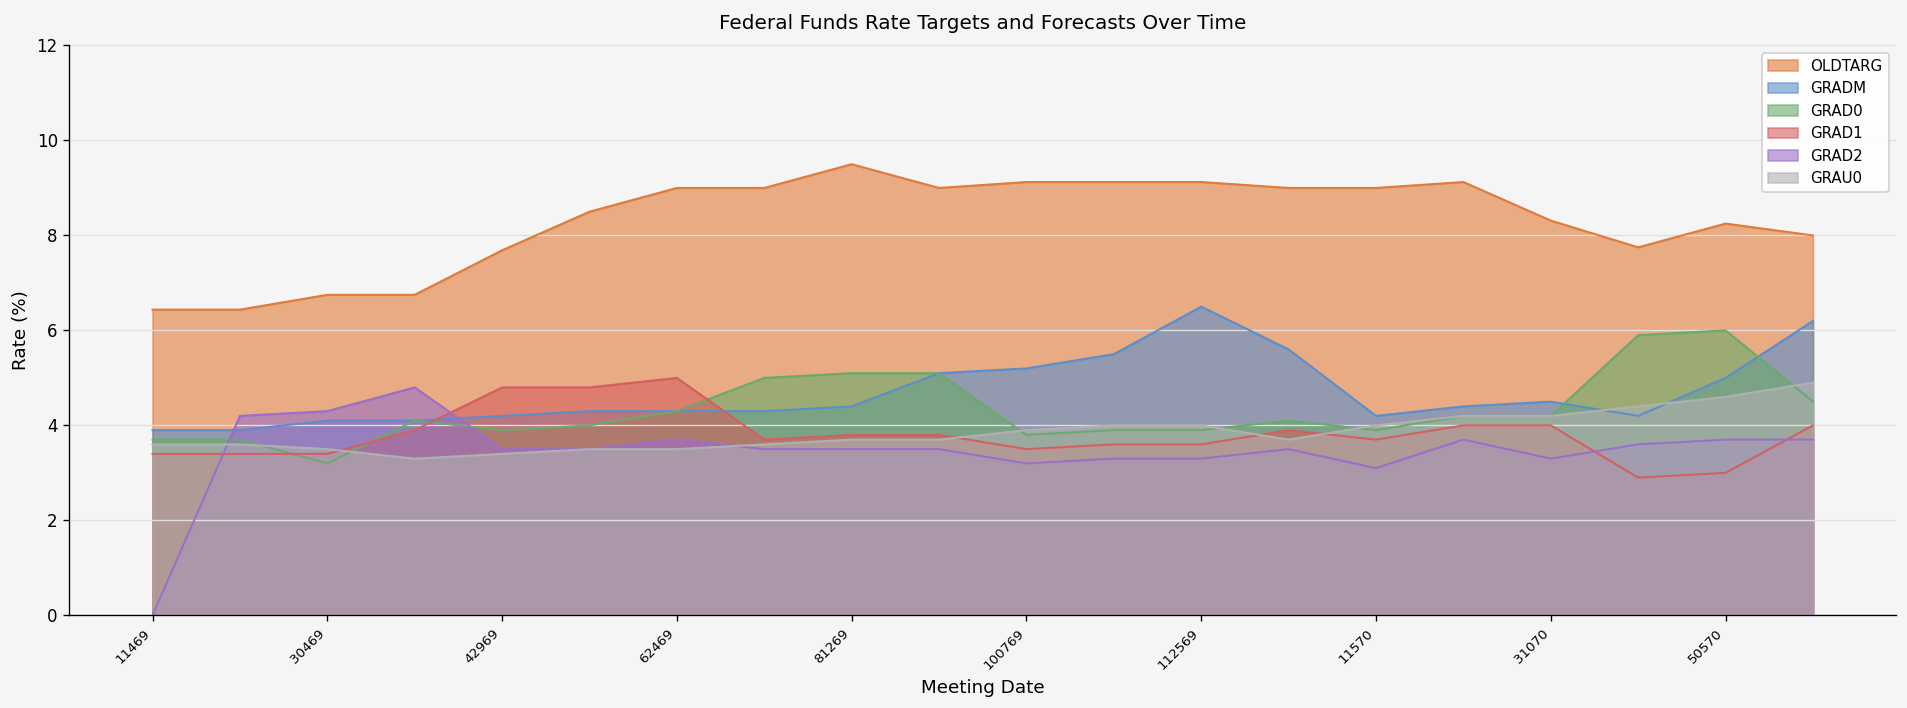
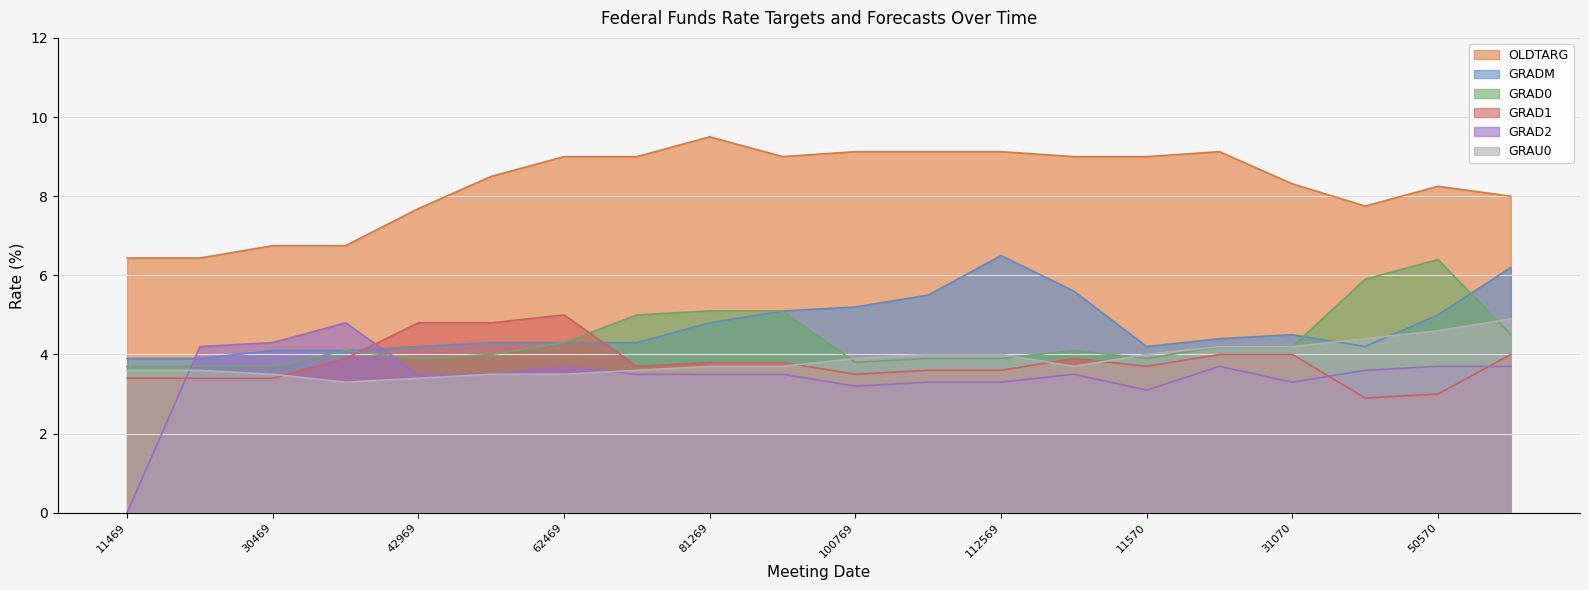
GRAD0, 30469: 3.2 -> 3.7
GRADM, 81269: 4.4 -> 4.8
GRAD0, 50570: 6.0 -> 6.4
